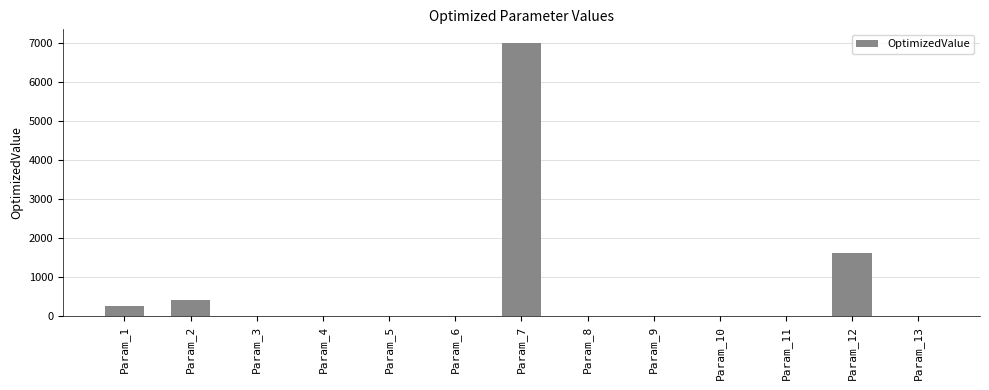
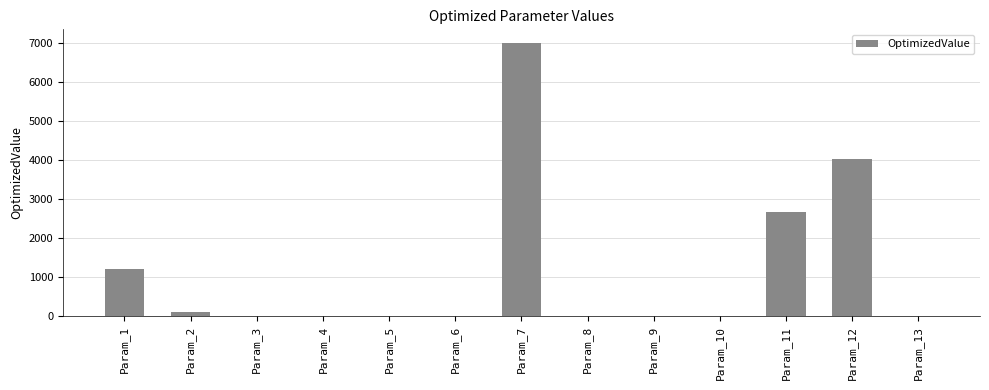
Param_1: 300 -> 1200
Param_2: 400 -> 100
Param_11: 0 -> 2700
Param_12: 1600 -> 4000
